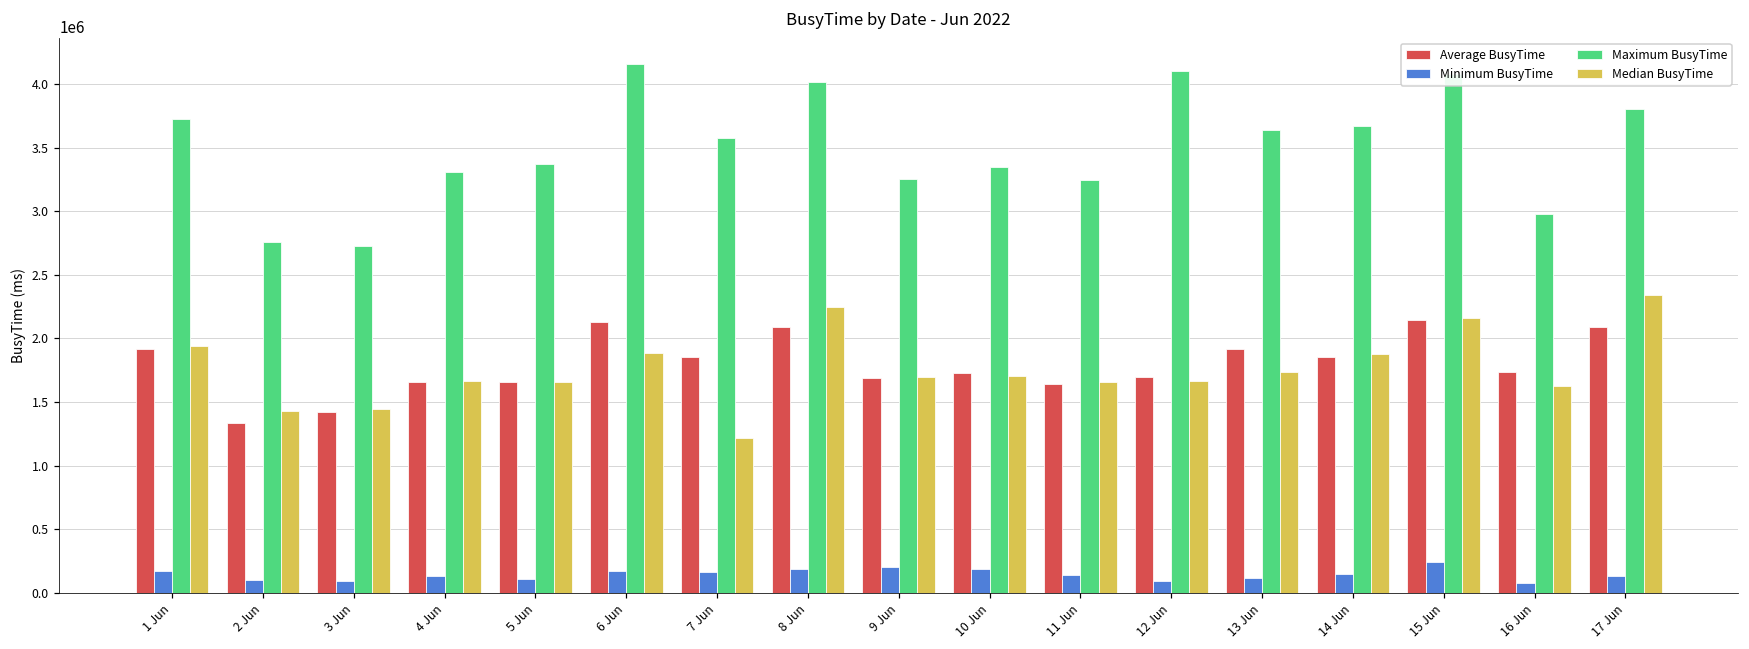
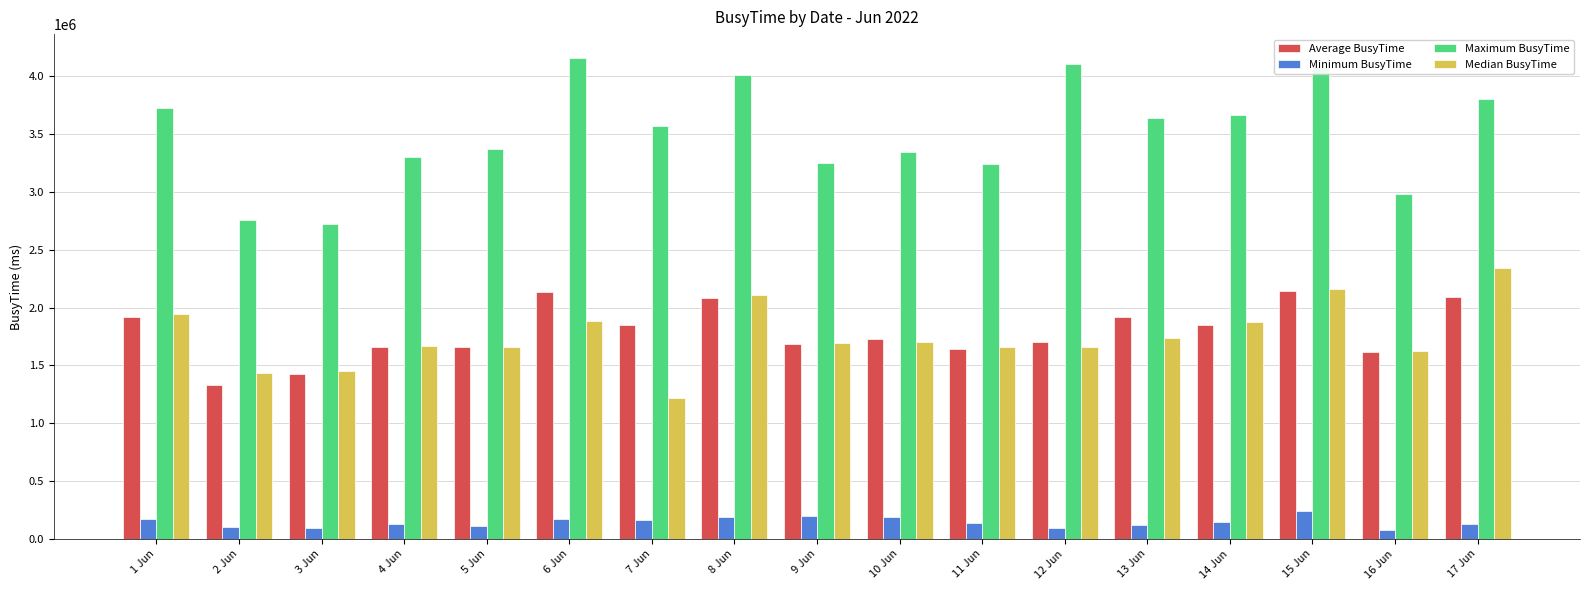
Median BusyTime, 8 Jun: 2250000 -> 2110000
Average BusyTime, 16 Jun: 1740000 -> 1620000
